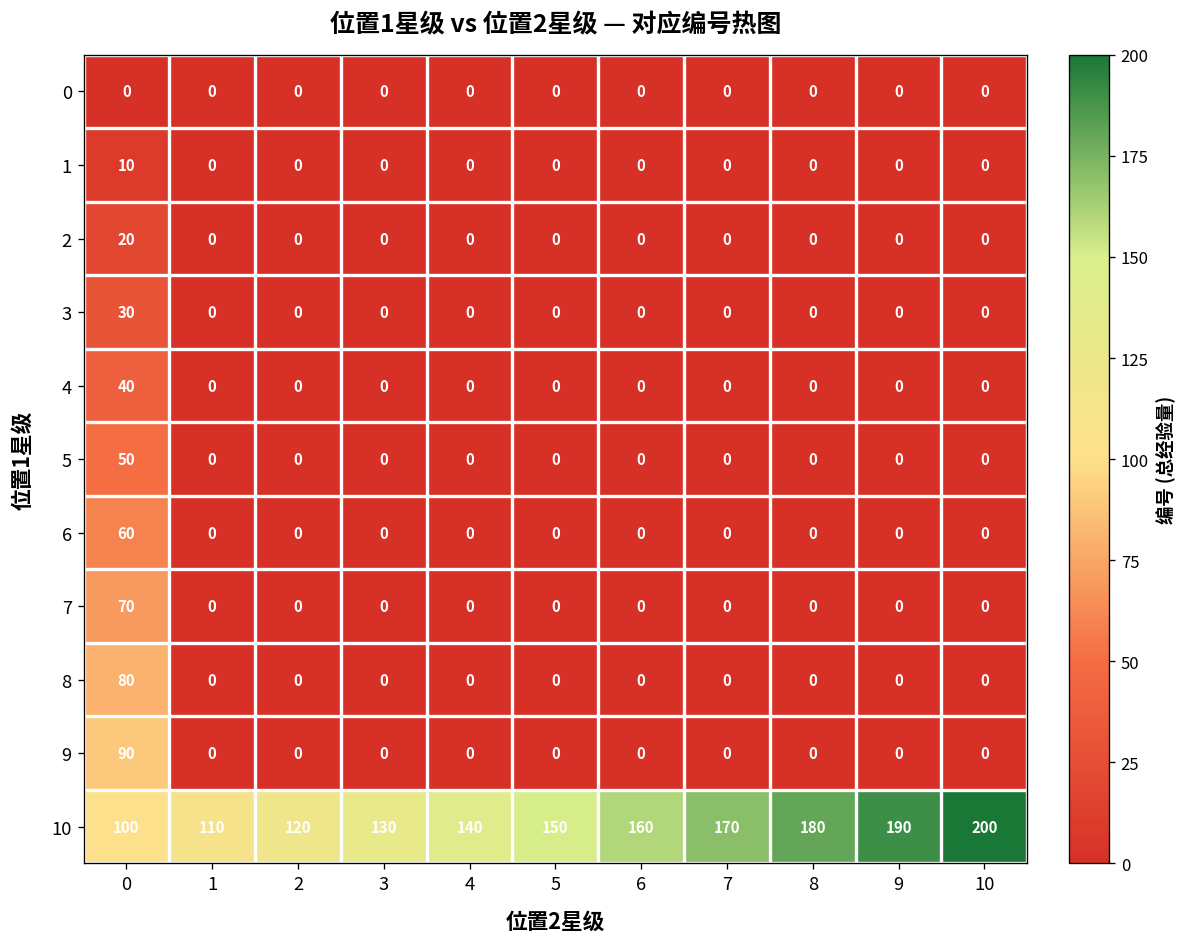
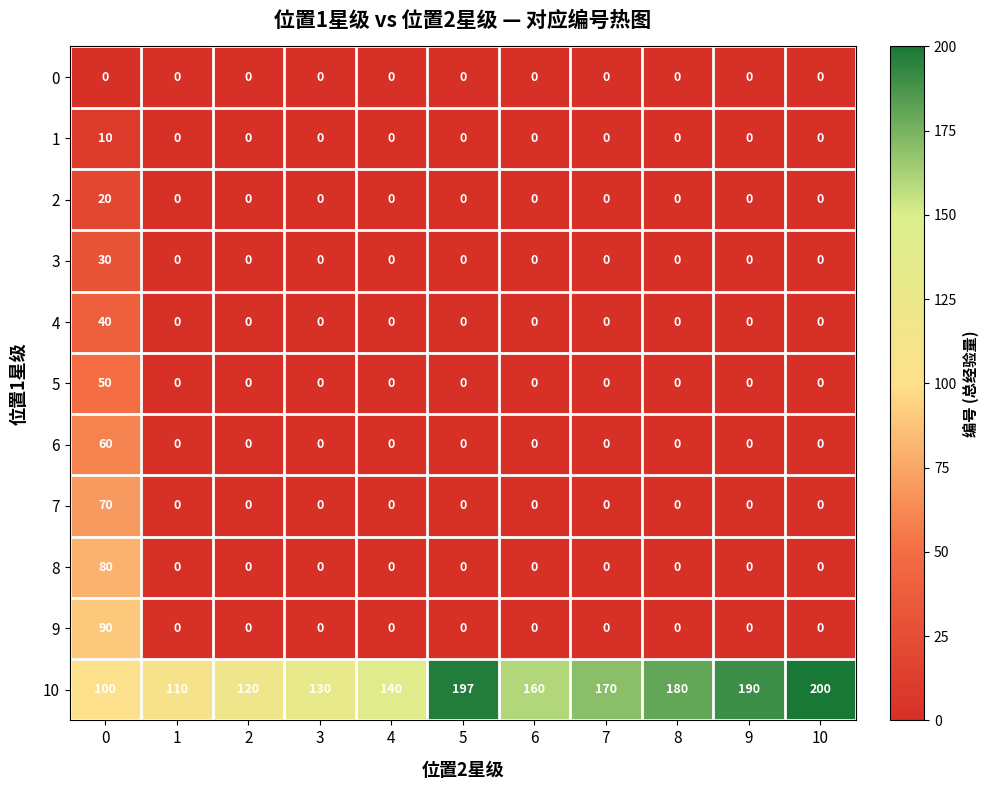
10, 5: 150 -> 197
